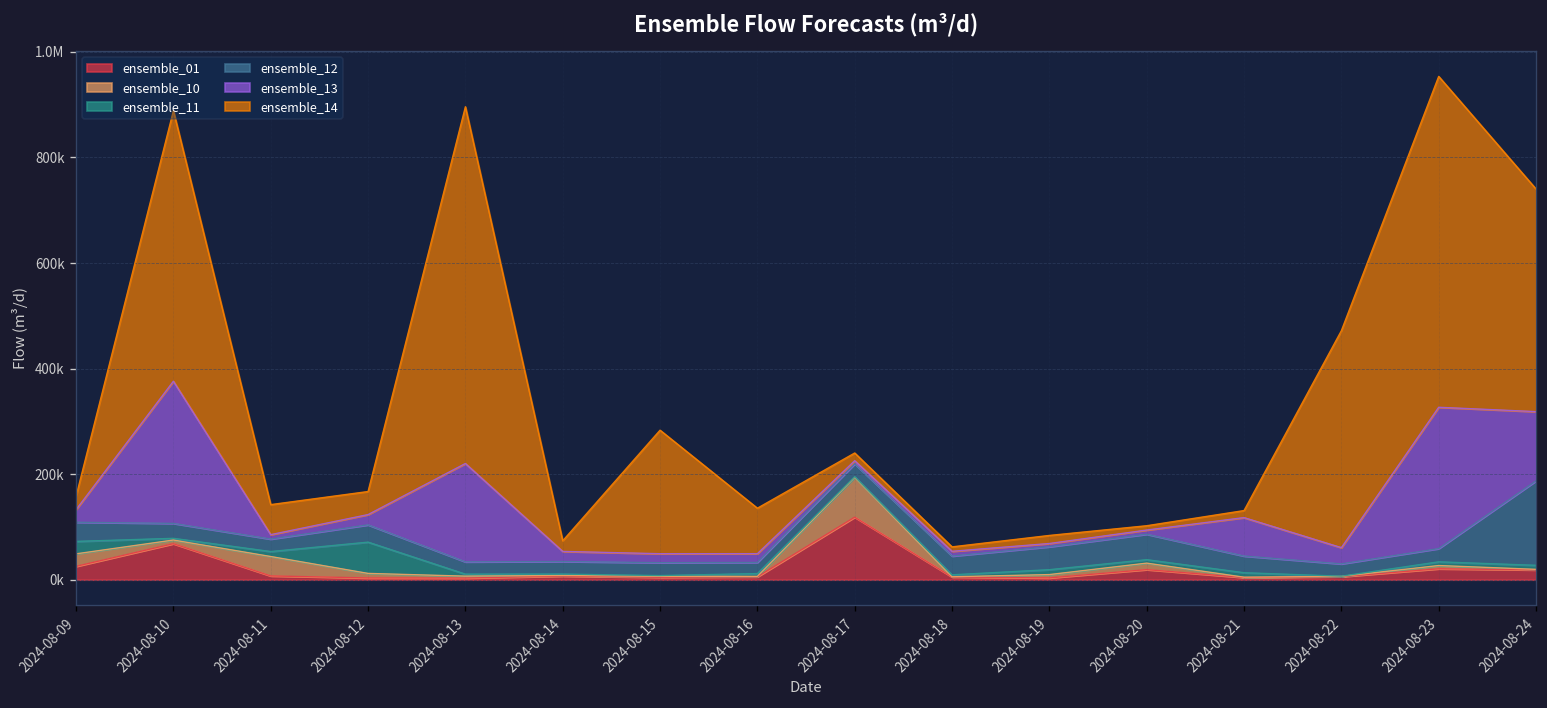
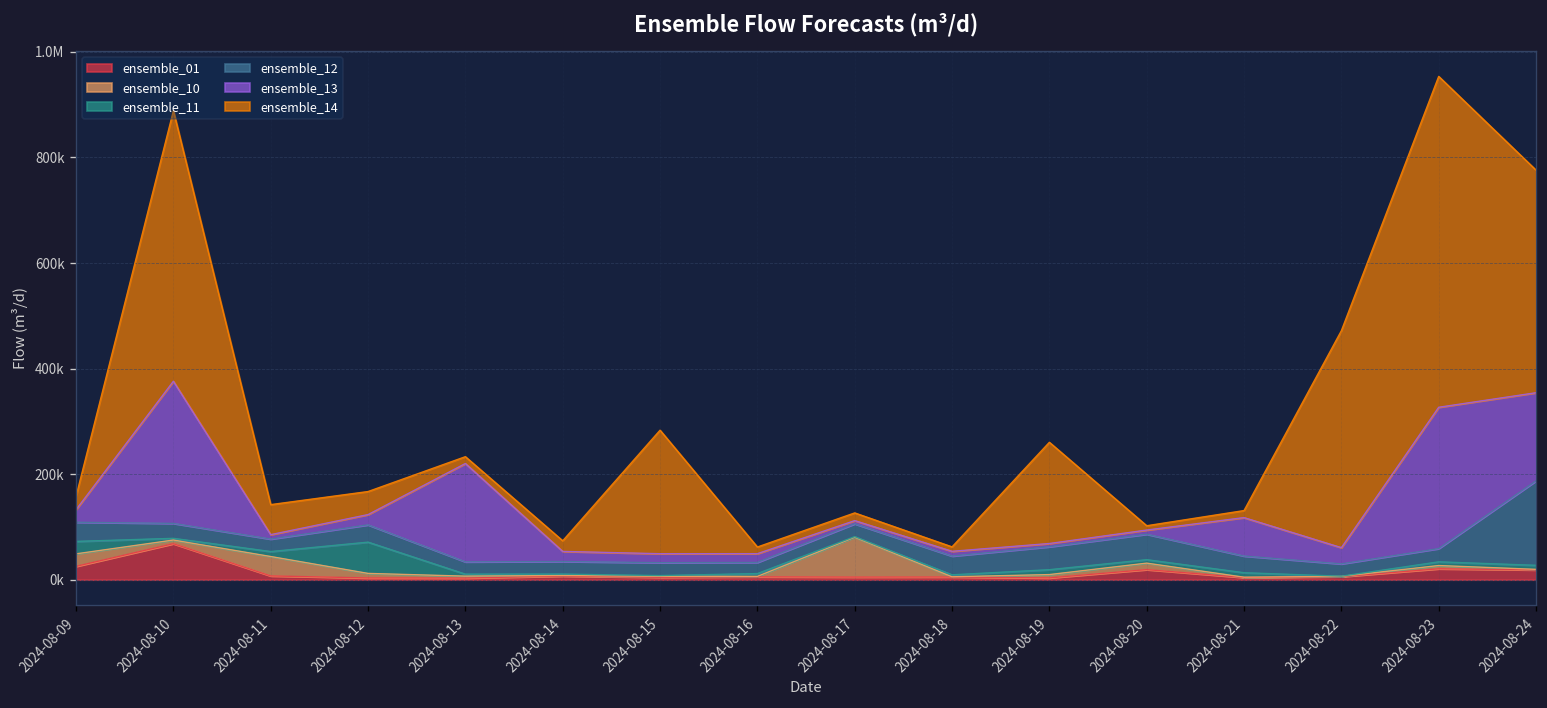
ensemble_14, 2024-08-13: 680000 -> 10000
ensemble_14, 2024-08-16: 90000 -> 10000
ensemble_01, 2024-08-17: 120000 -> 10000
ensemble_14, 2024-08-19: 20000 -> 190000
ensemble_13, 2024-08-24: 130000 -> 170000
